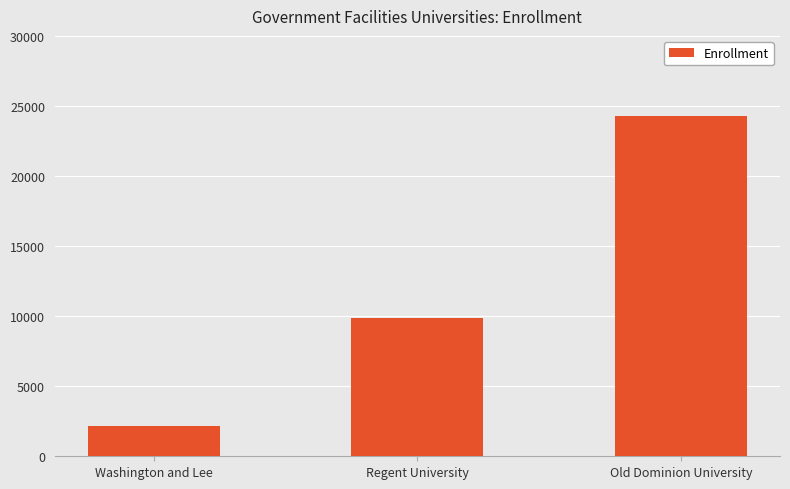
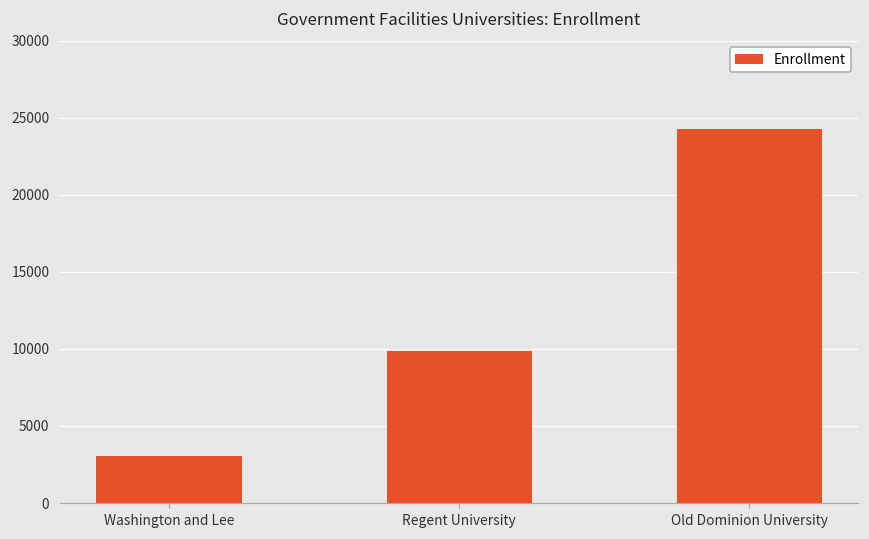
Washington and Lee: 2200 -> 3100
